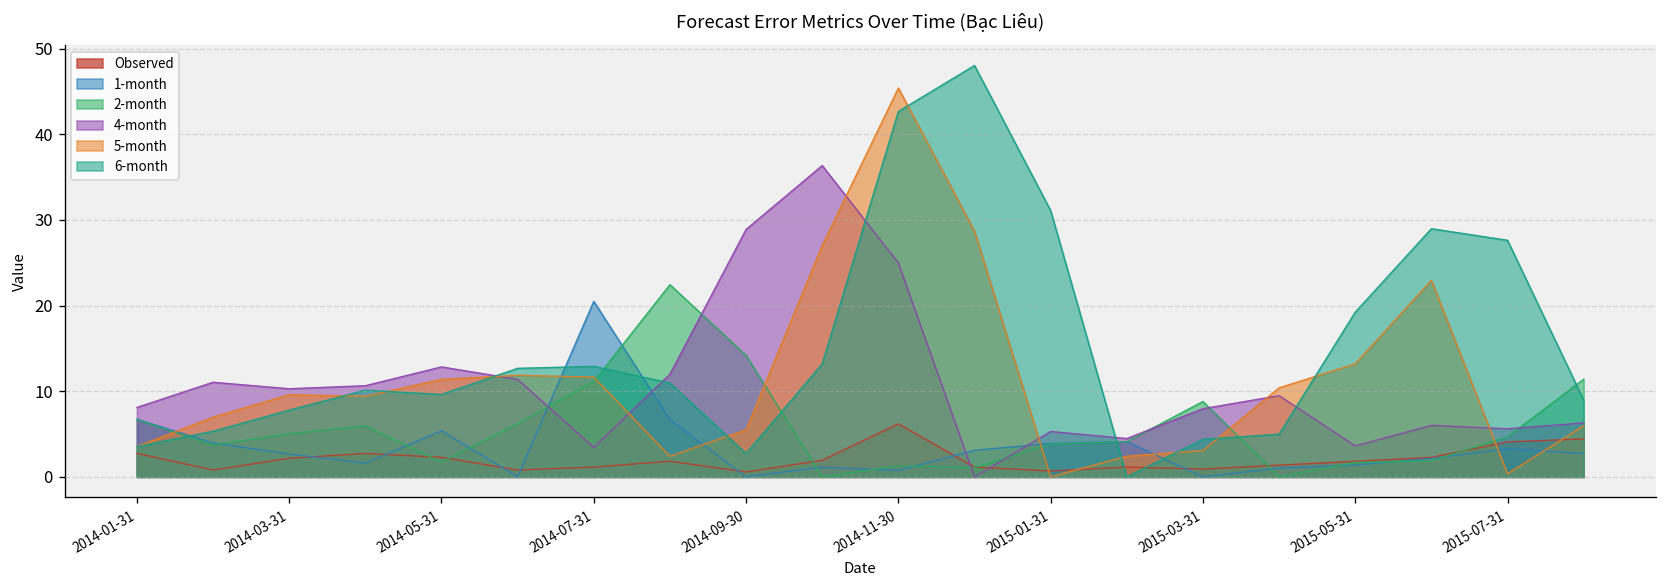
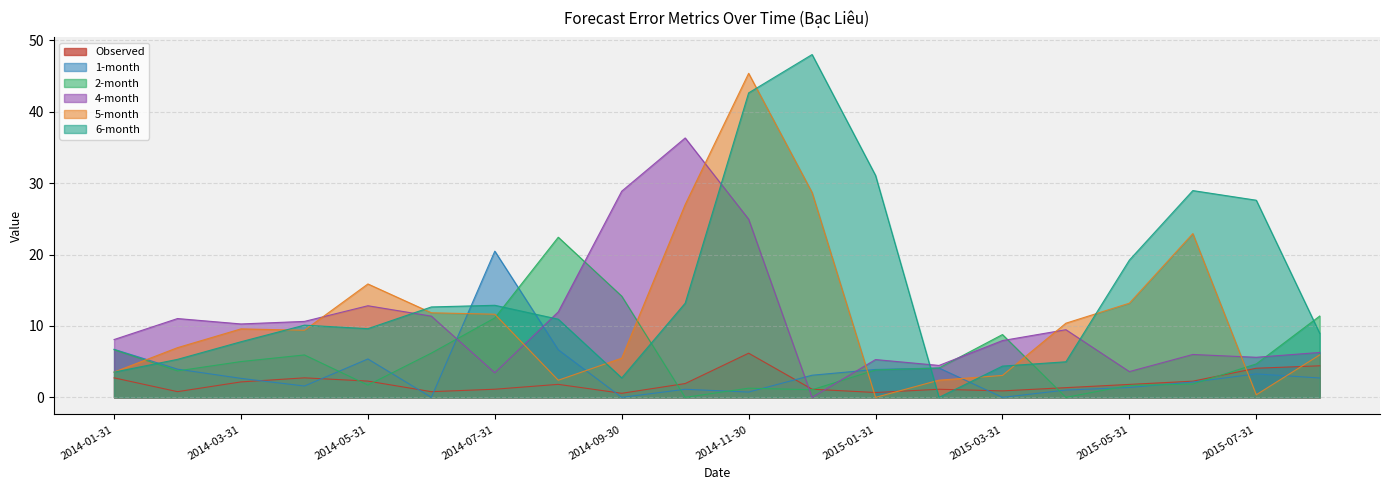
5-month, 2014-05-31: 11 -> 16
